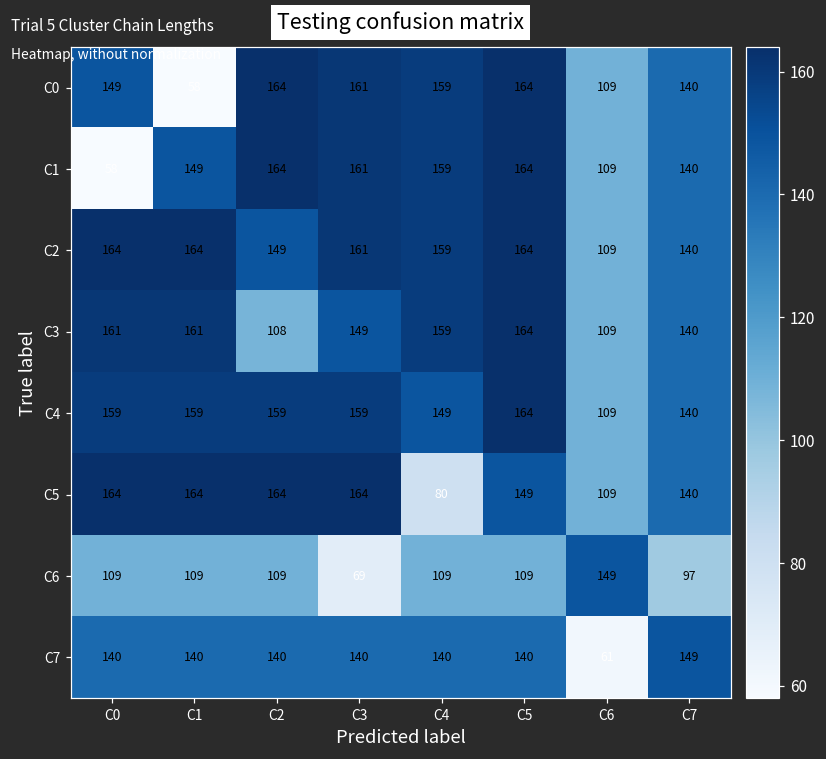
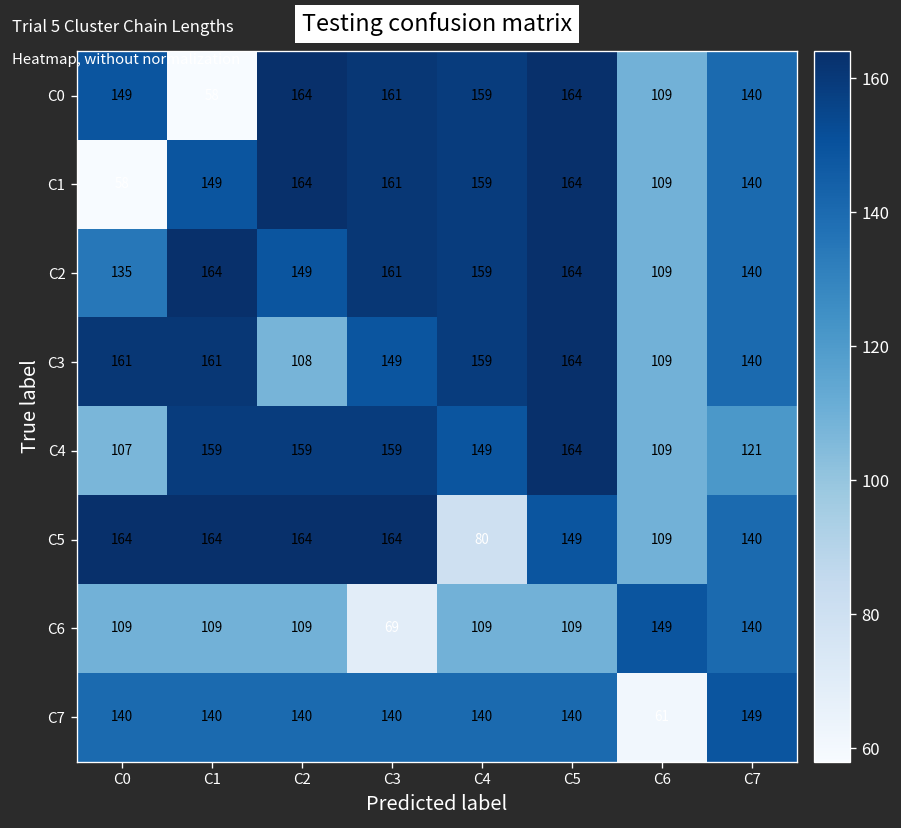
C2, C0: 164 -> 135
C4, C0: 159 -> 107
C4, C7: 140 -> 121
C6, C7: 97 -> 140
